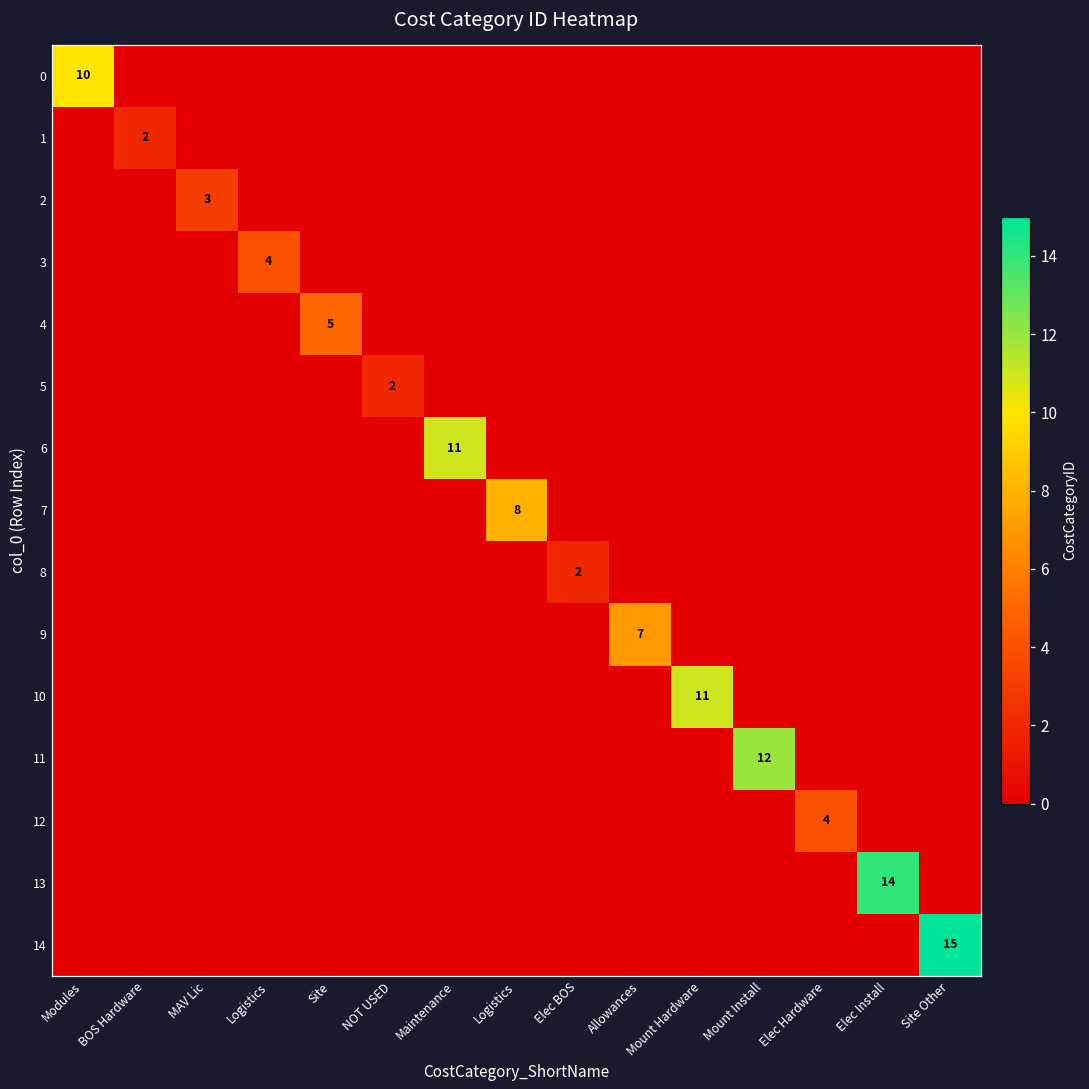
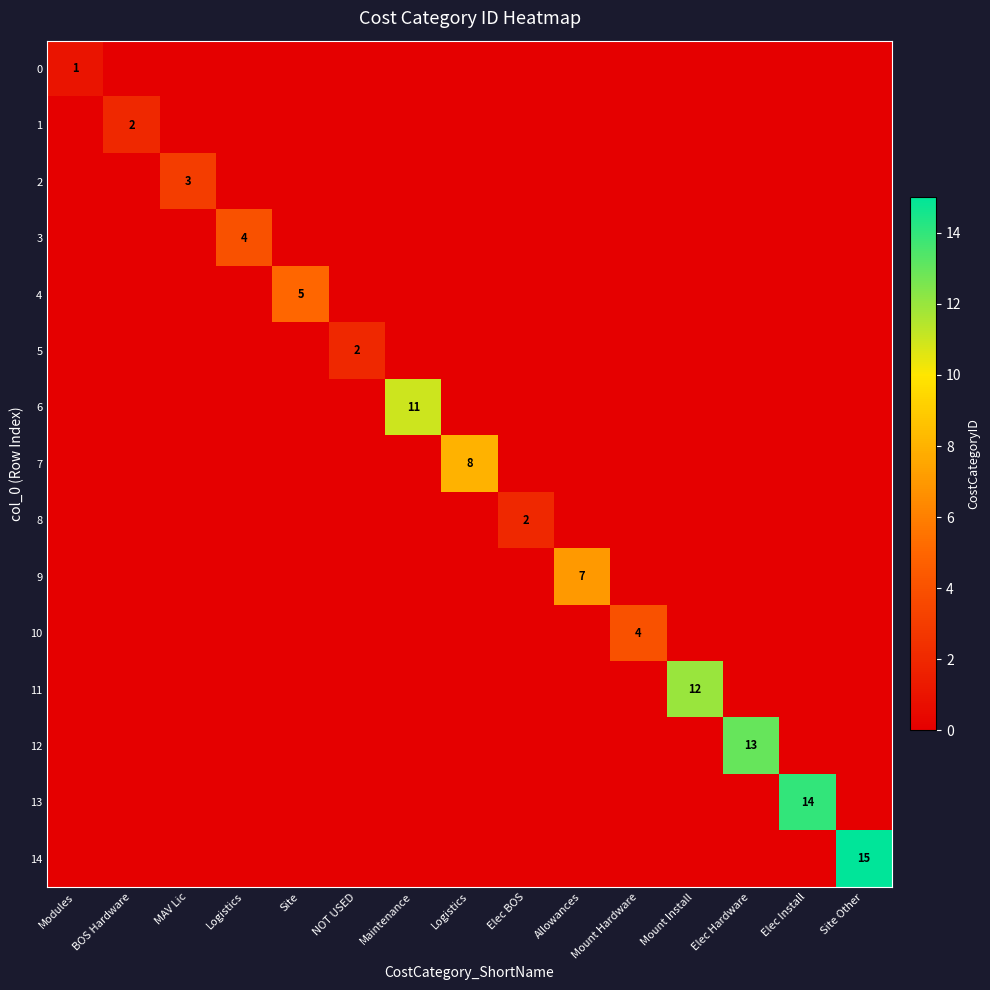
0, Modules: 10 -> 1
10, Mount Hardware: 11 -> 4
12, Elec Hardware: 4 -> 13
